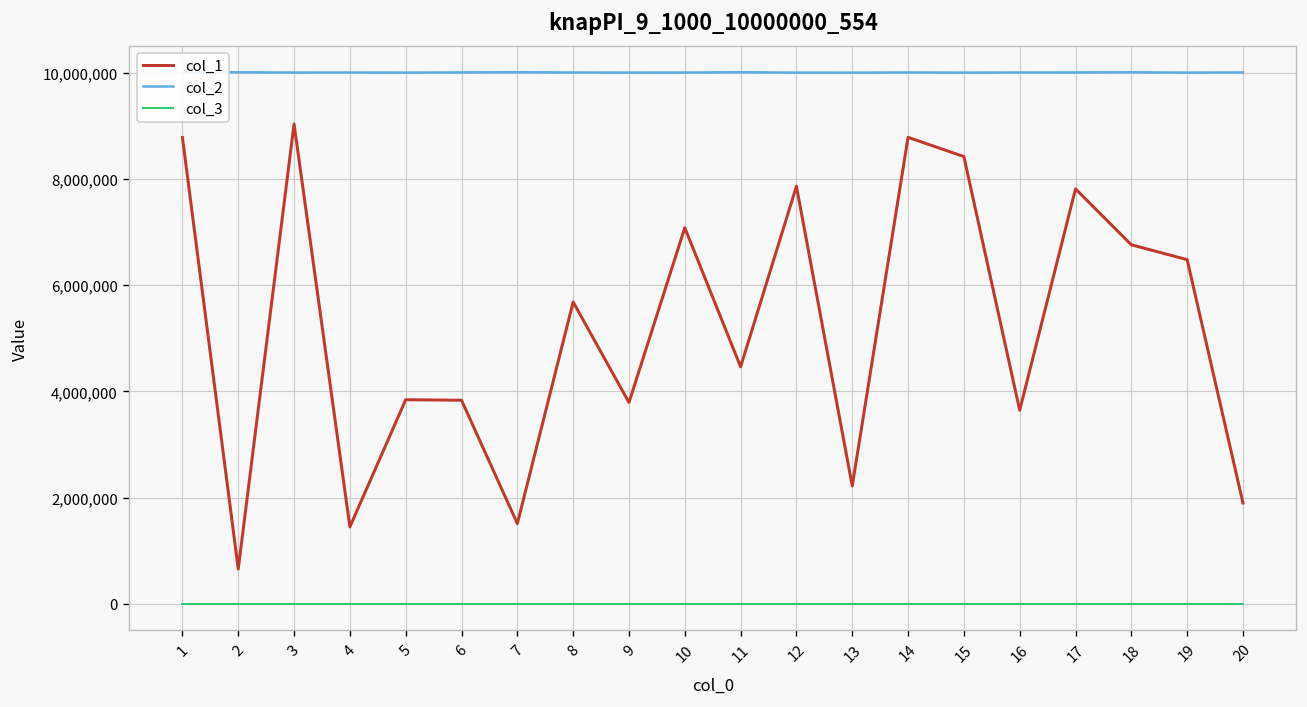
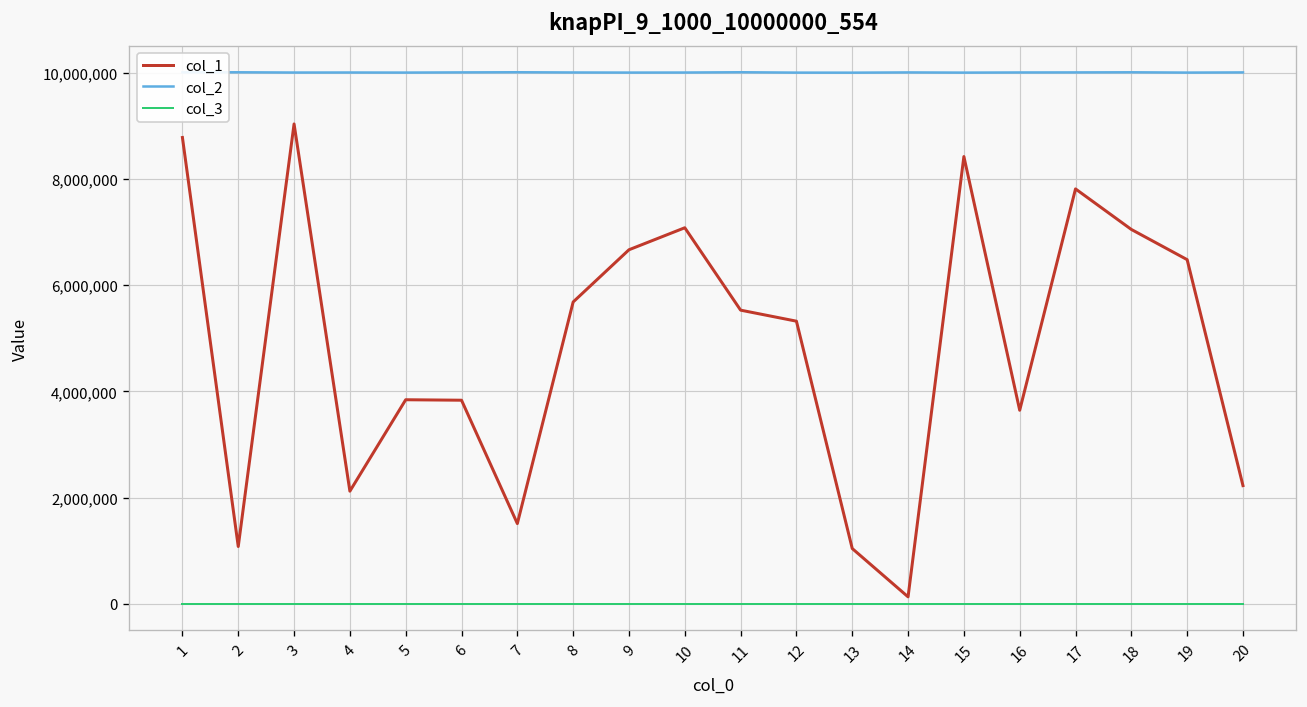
col_1, 2: 700,000 -> 1,100,000
col_1, 4: 1,400,000 -> 2,100,000
col_1, 9: 3,800,000 -> 6,700,000
col_1, 11: 4,500,000 -> 5,500,000
col_1, 12: 7,900,000 -> 5,300,000
col_1, 13: 2,200,000 -> 1,000,000
col_1, 14: 8,800,000 -> 100,000
col_1, 18: 6,800,000 -> 7,000,000
col_1, 20: 1,900,000 -> 2,200,000
